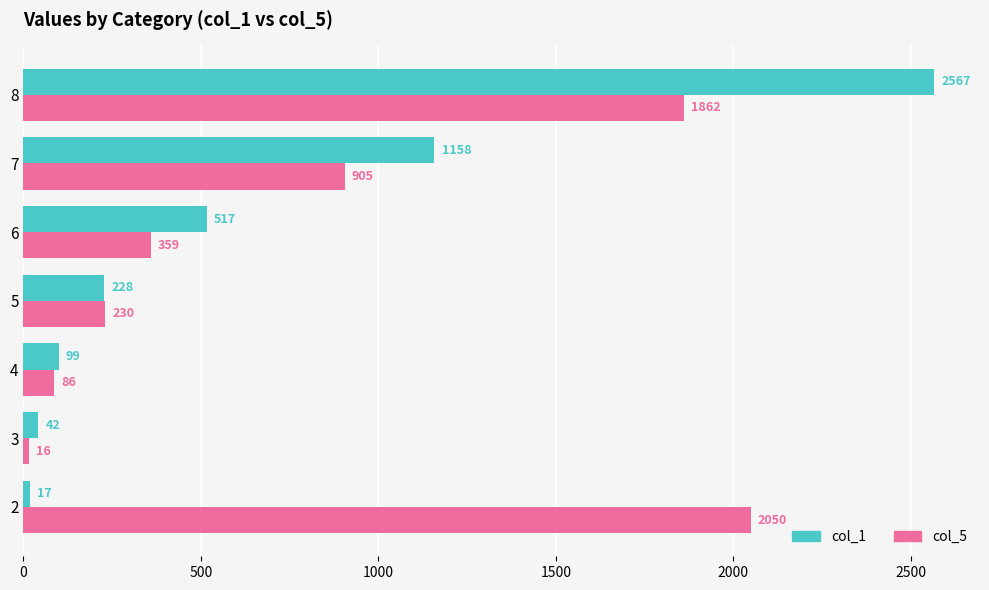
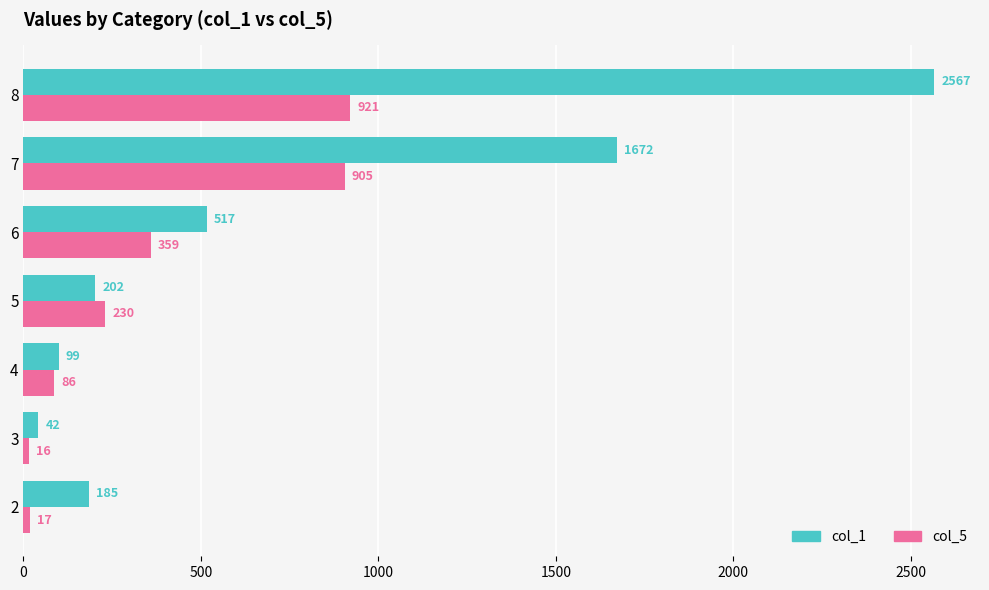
col_5, 8: 1862 -> 921
col_1, 7: 1158 -> 1672
col_1, 5: 228 -> 202
col_1, 2: 17 -> 185
col_5, 2: 2050 -> 17
